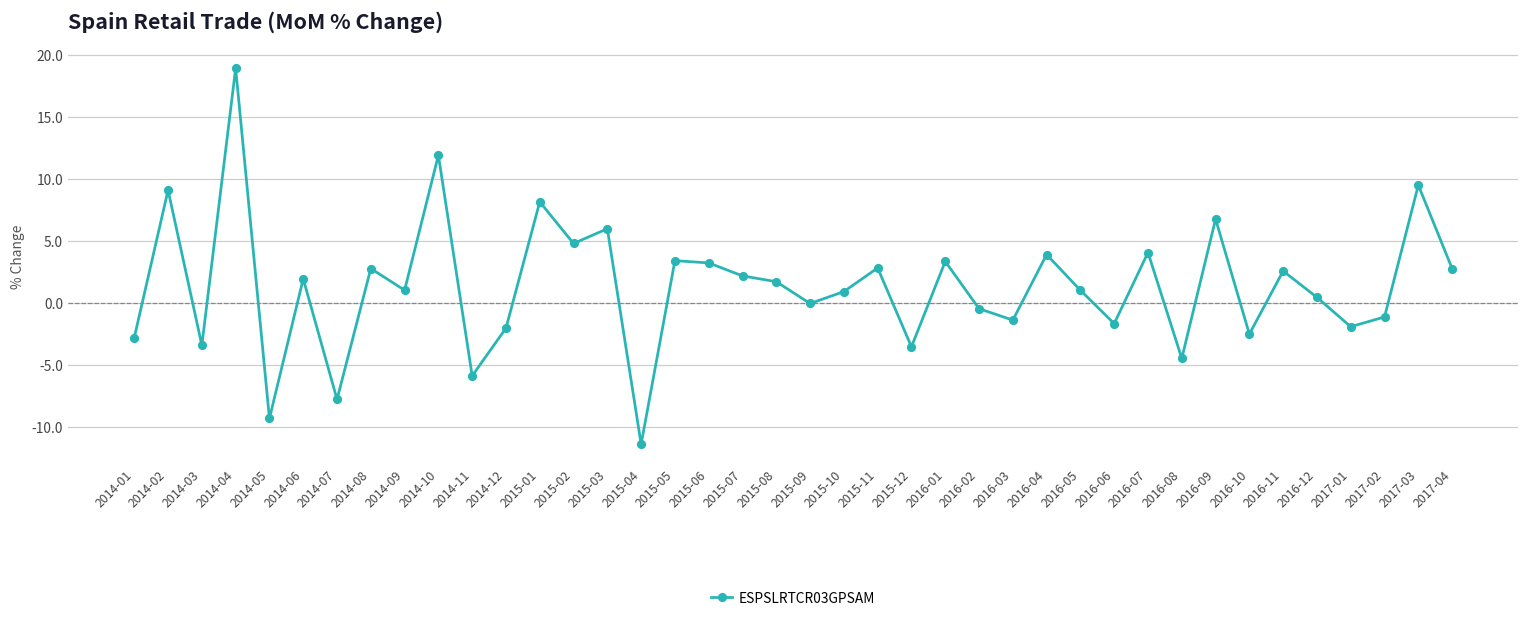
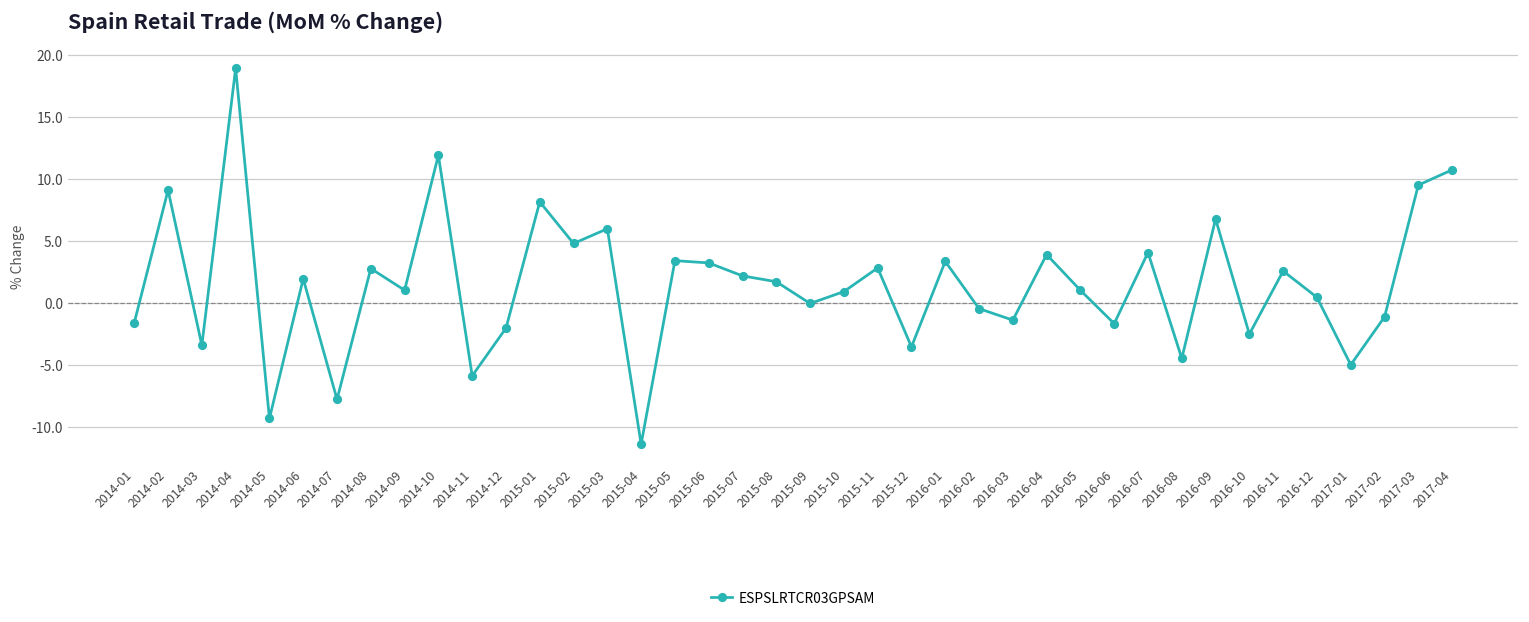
2014-01: -2.8 -> -1.6
2017-01: -1.9 -> -5.0
2017-04: 2.8 -> 10.8
